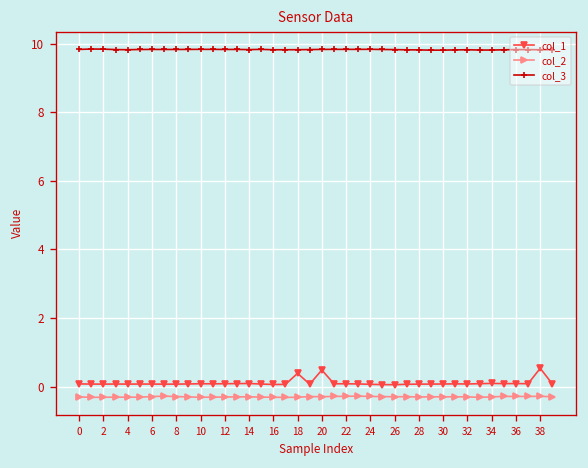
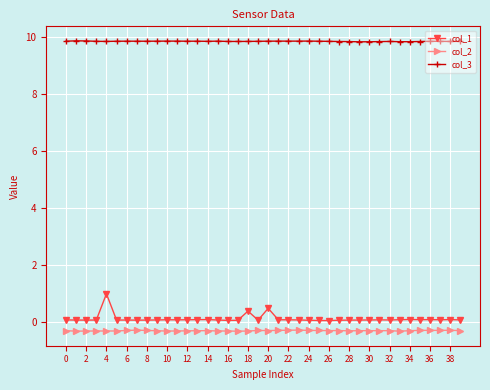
col_1, 4: 0.1 -> 1.0
col_1, 38: 0.5 -> 0.1
